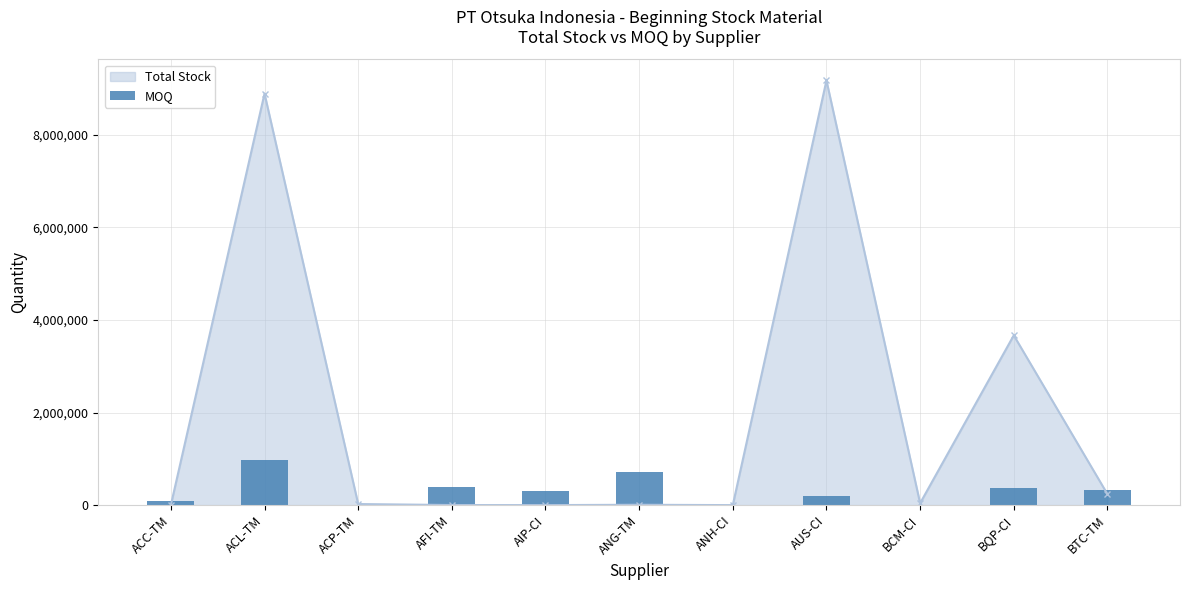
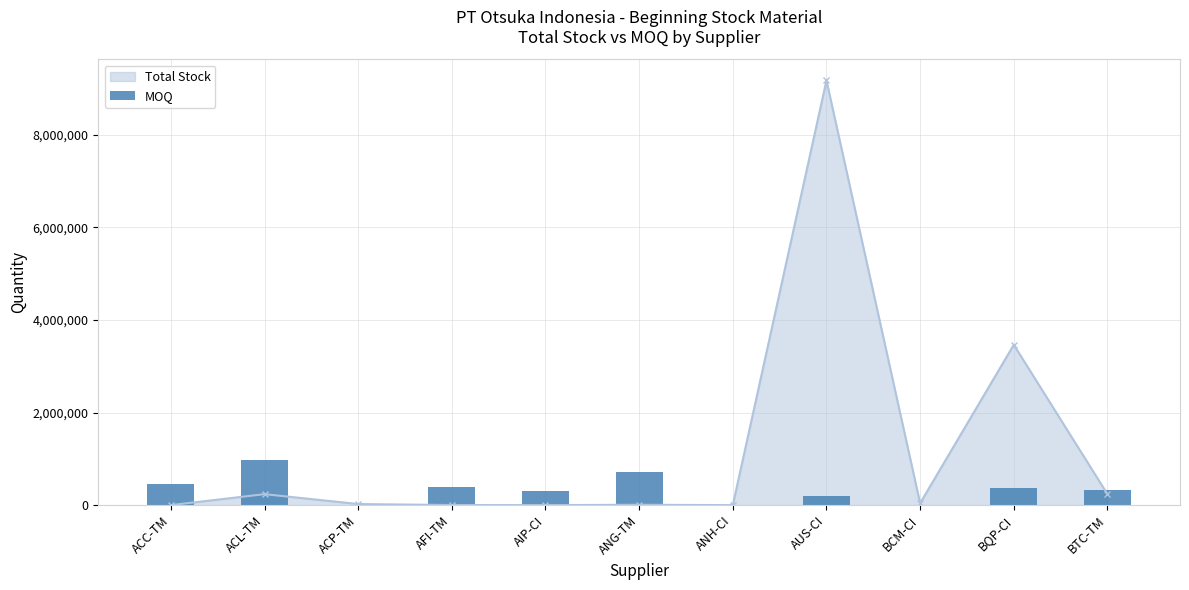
MOQ, ACC-TM: 100,000 -> 400,000
Total Stock, ACL-TM: 8,900,000 -> 200,000
Total Stock, BQP-CI: 3,700,000 -> 3,500,000
